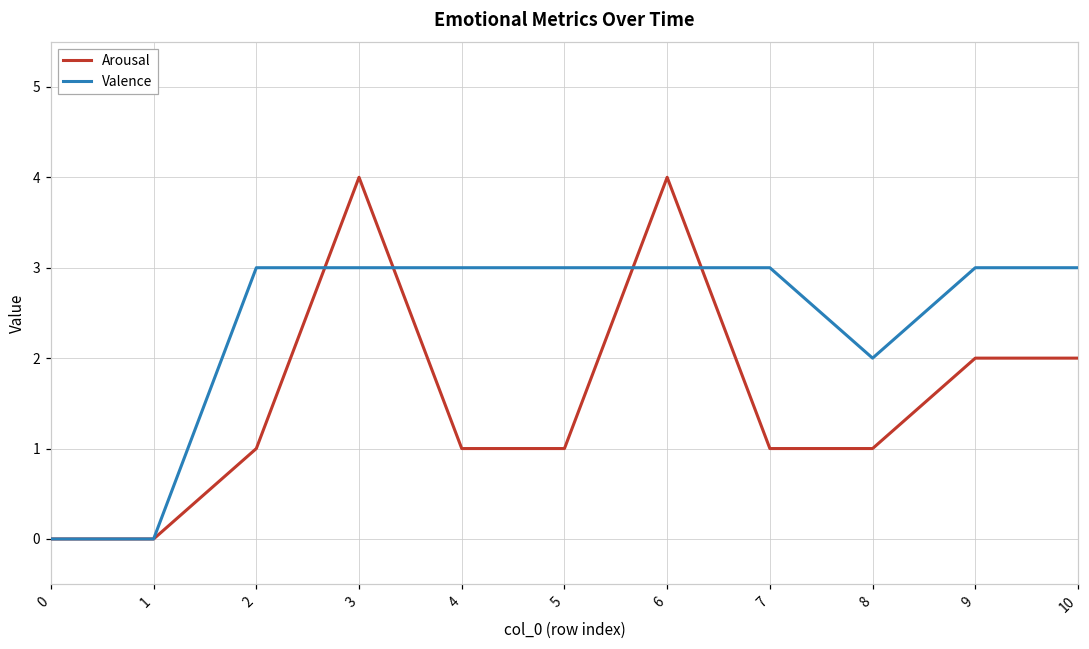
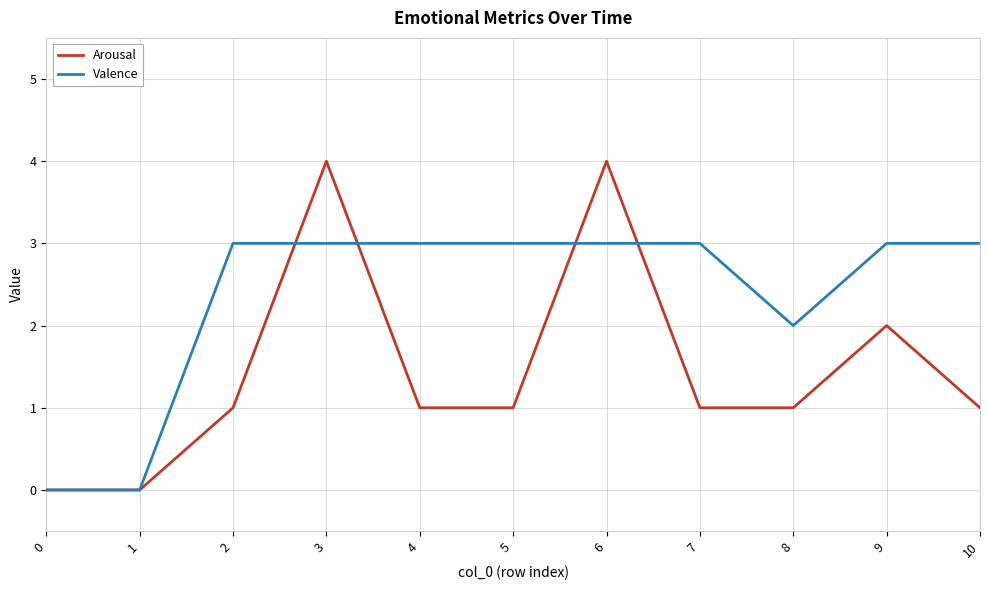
Arousal, 10: 2 -> 1
